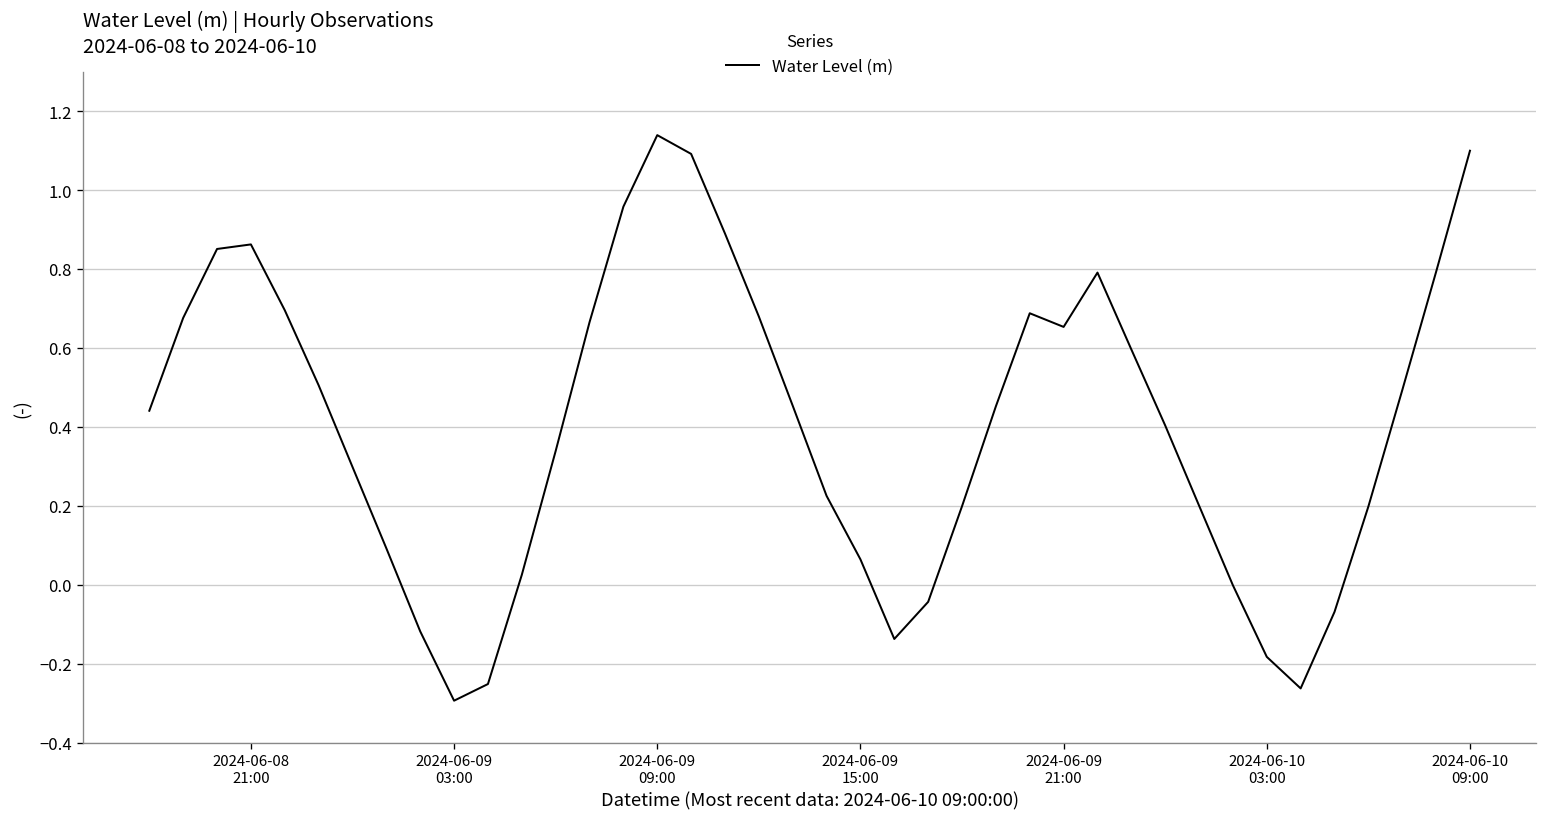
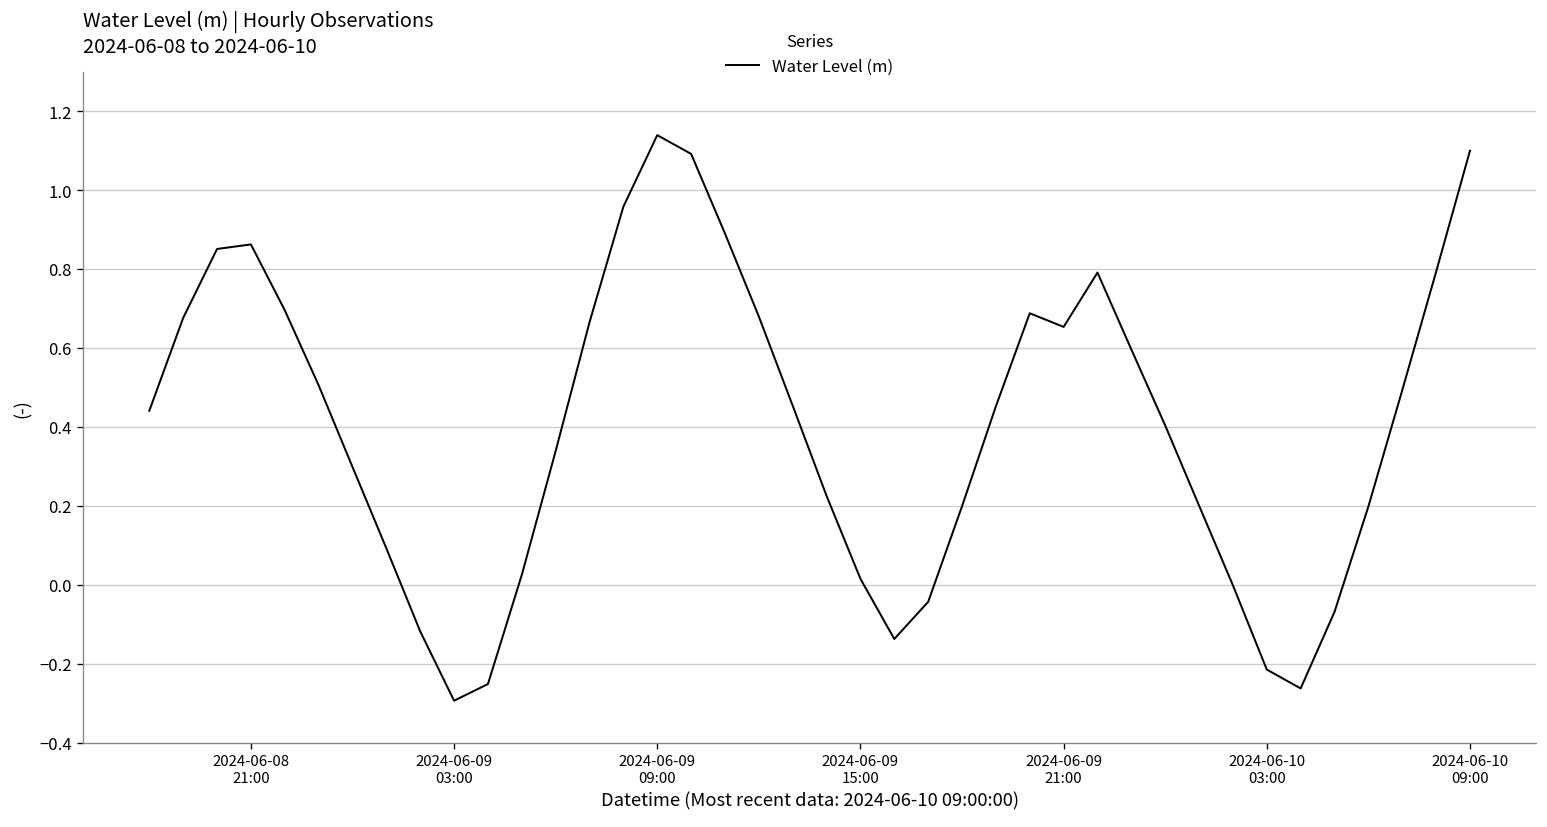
2024-06-09 15:00: 0.06 -> 0.02
2024-06-10 03:00: -0.18 -> -0.21
